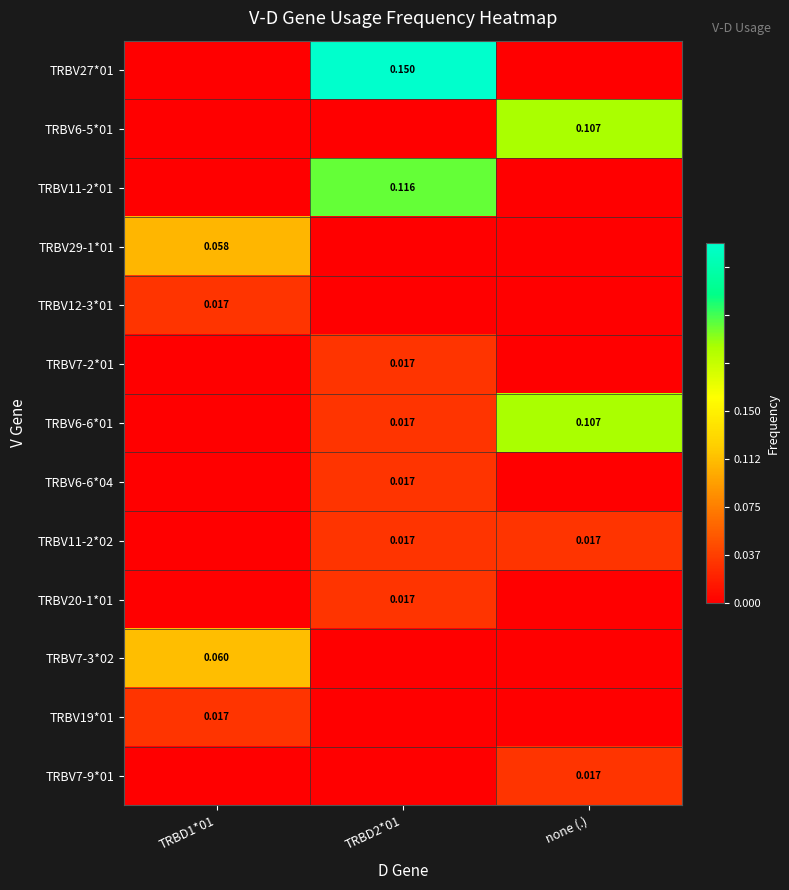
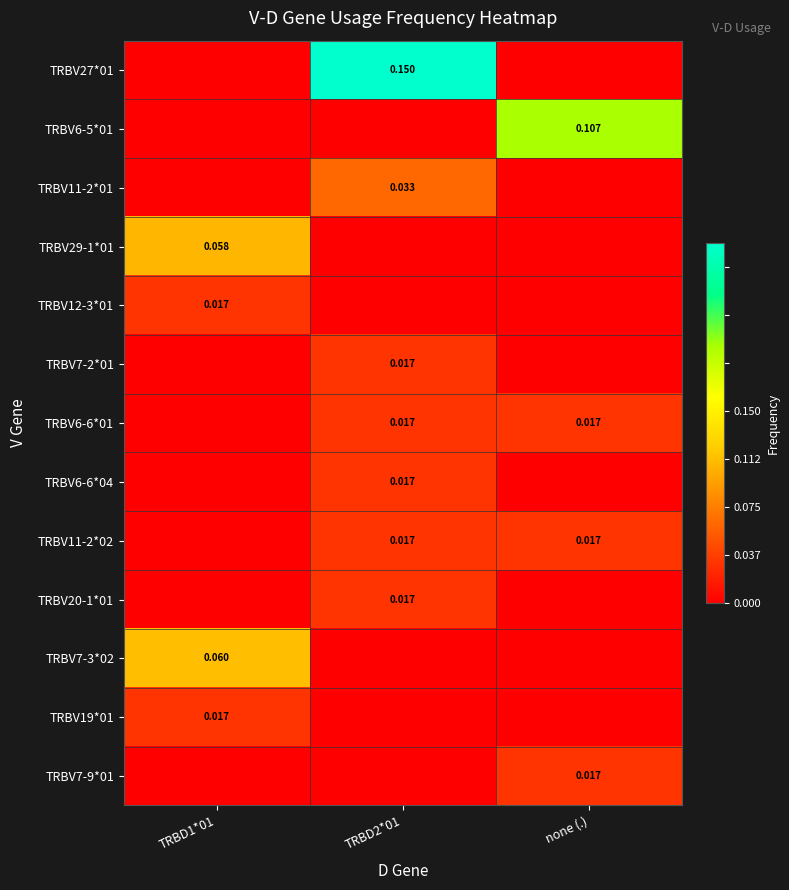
TRBV11-2*01, TRBD2*01: 0.116 -> 0.033
TRBV6-6*01, none (.): 0.107 -> 0.017
